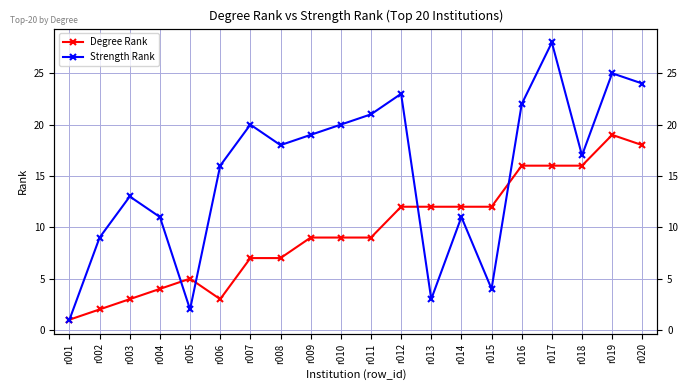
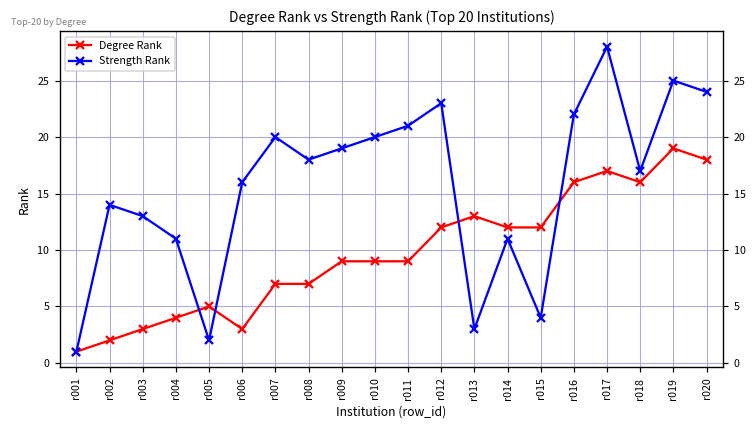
Strength Rank, r002: 9 -> 14
Degree Rank, r013: 12 -> 13
Degree Rank, r017: 16 -> 17
